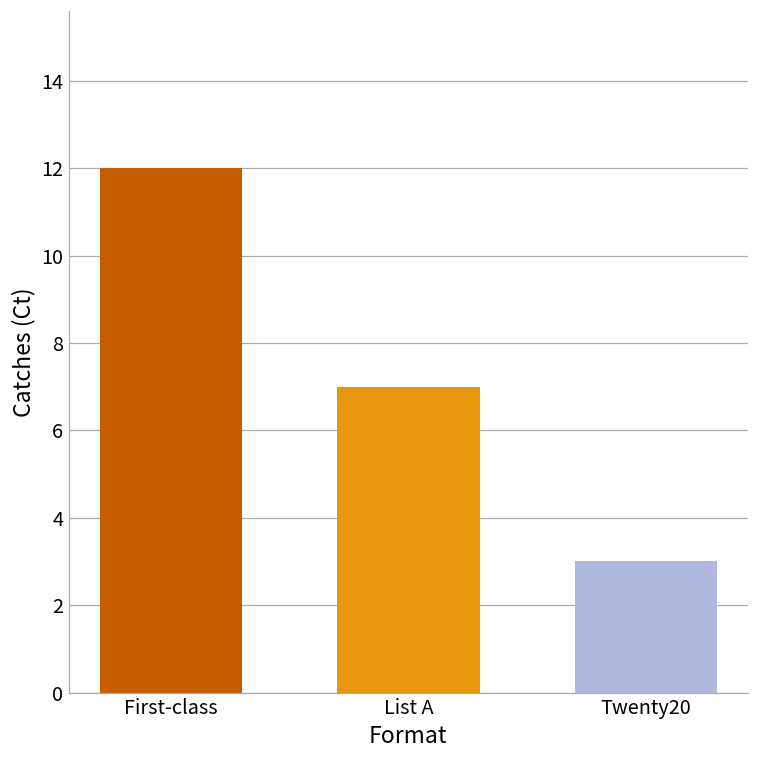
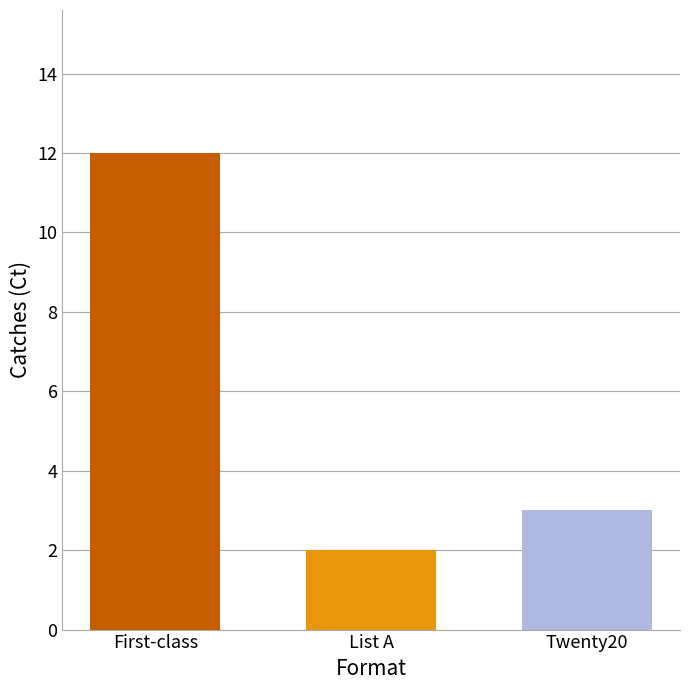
List A: 7 -> 2
